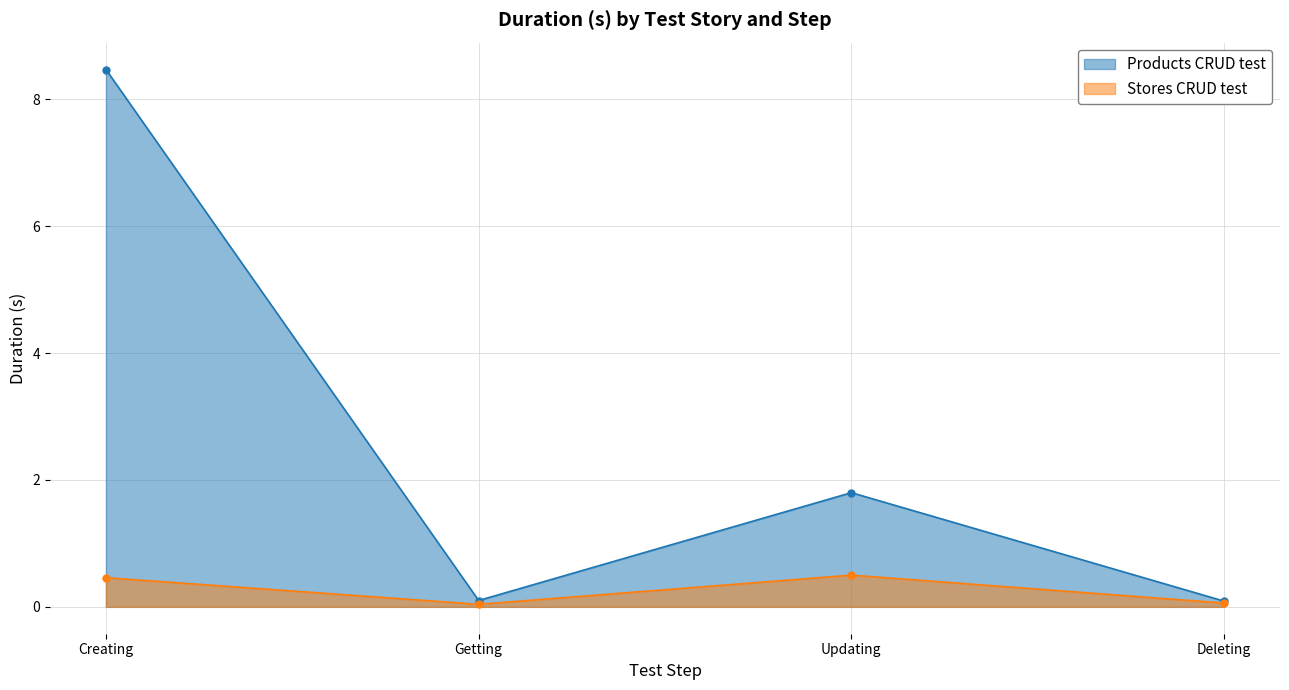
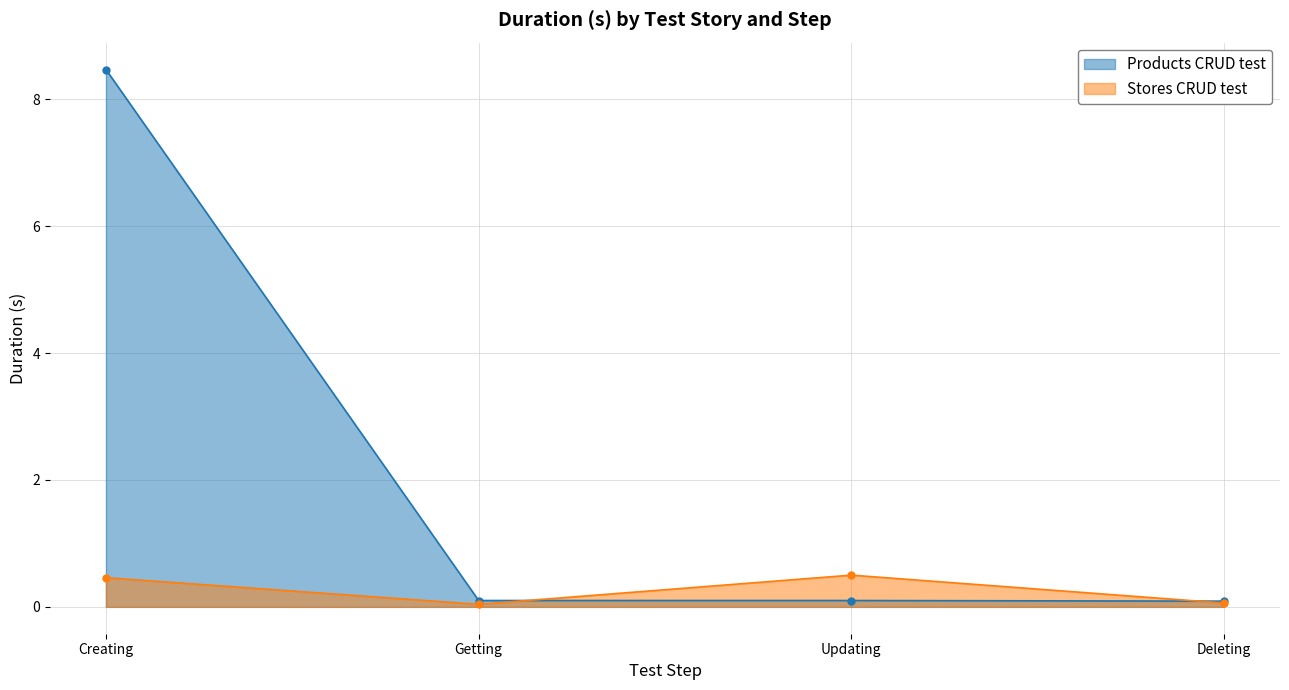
Products CRUD test, Updating: 1.8 -> 0.1
